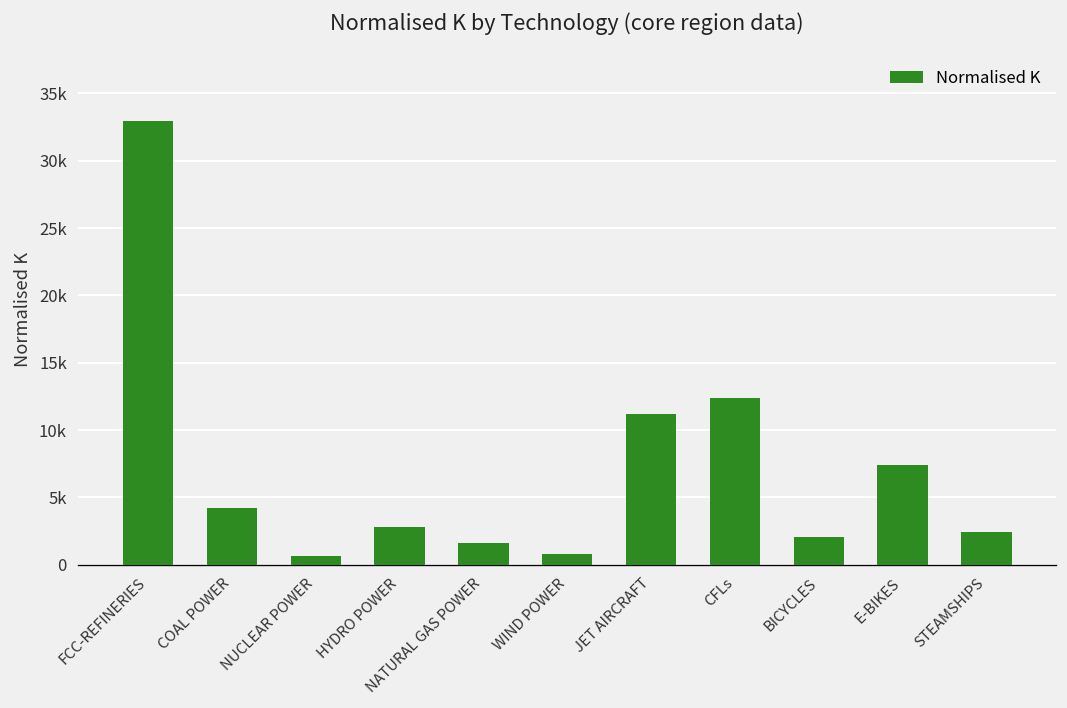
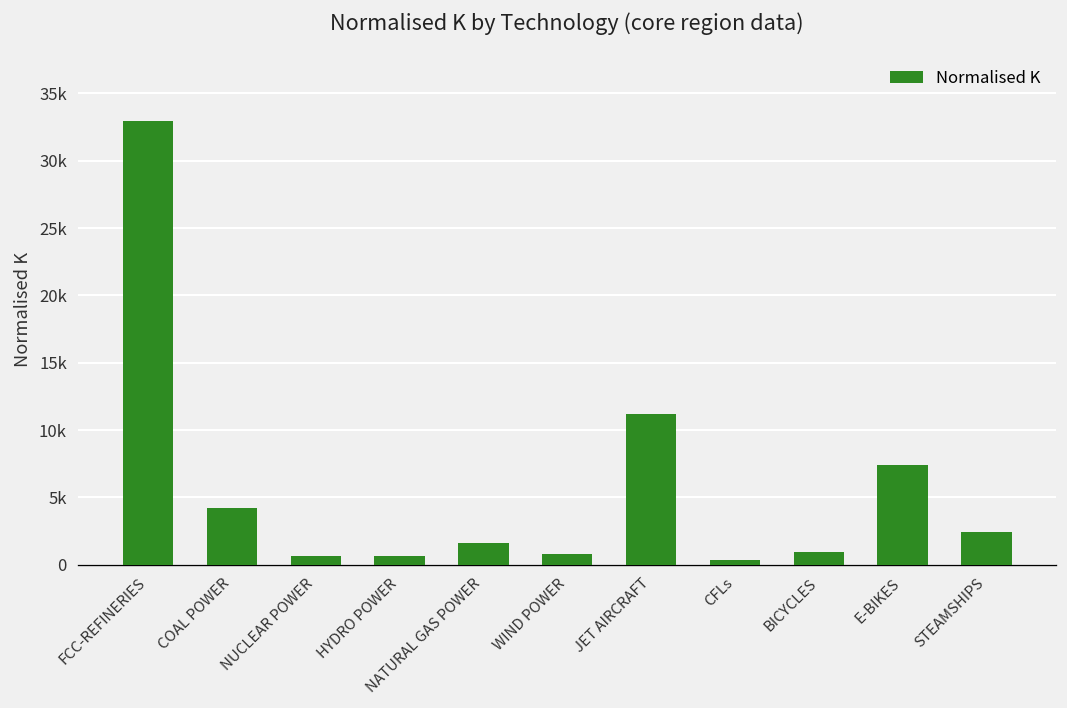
HYDRO POWER: 2800 -> 700
CFLs: 12400 -> 300
BICYCLES: 2100 -> 1000
